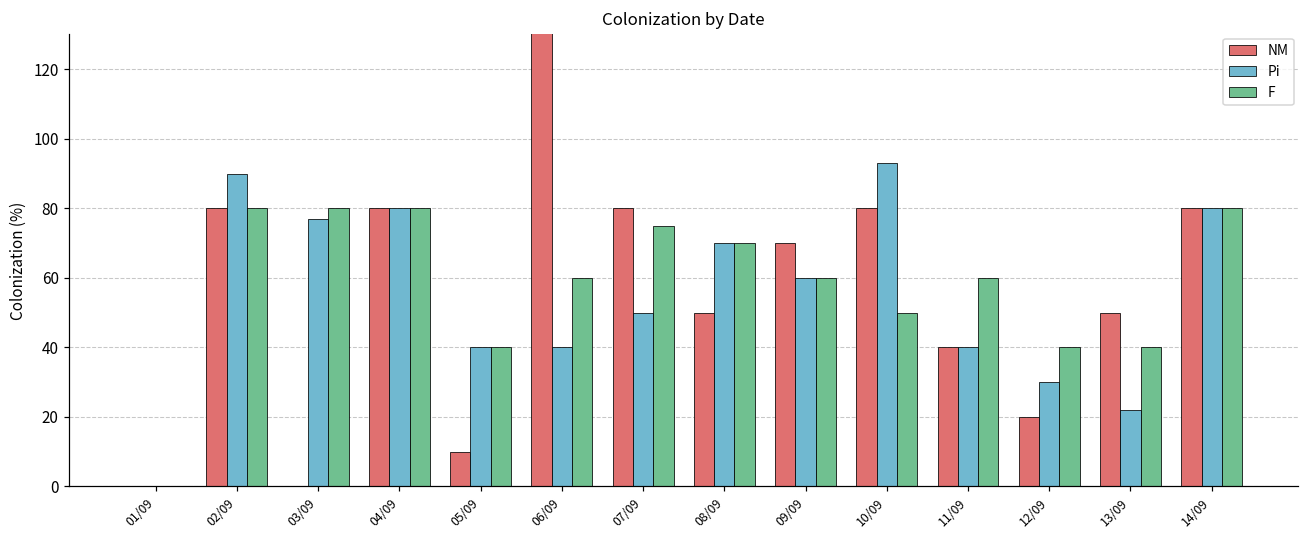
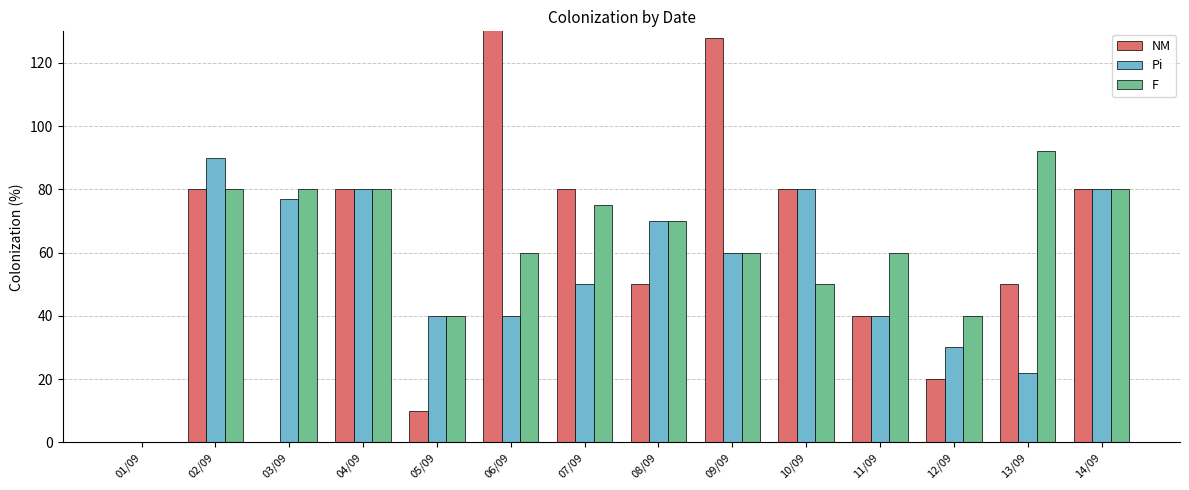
NM, 09/09: 70 -> 128
Pi, 10/09: 93 -> 80
F, 13/09: 40 -> 92
